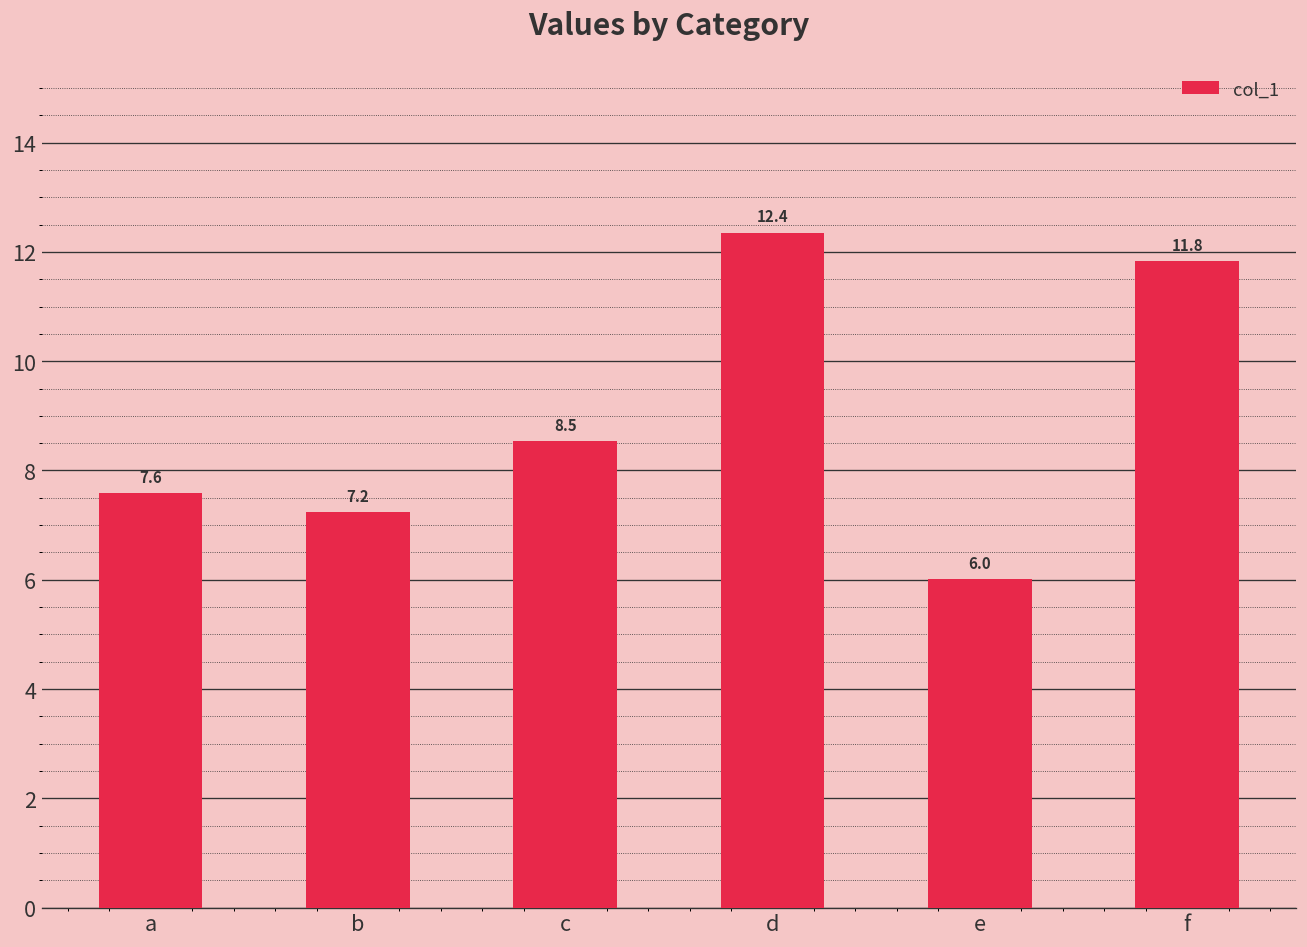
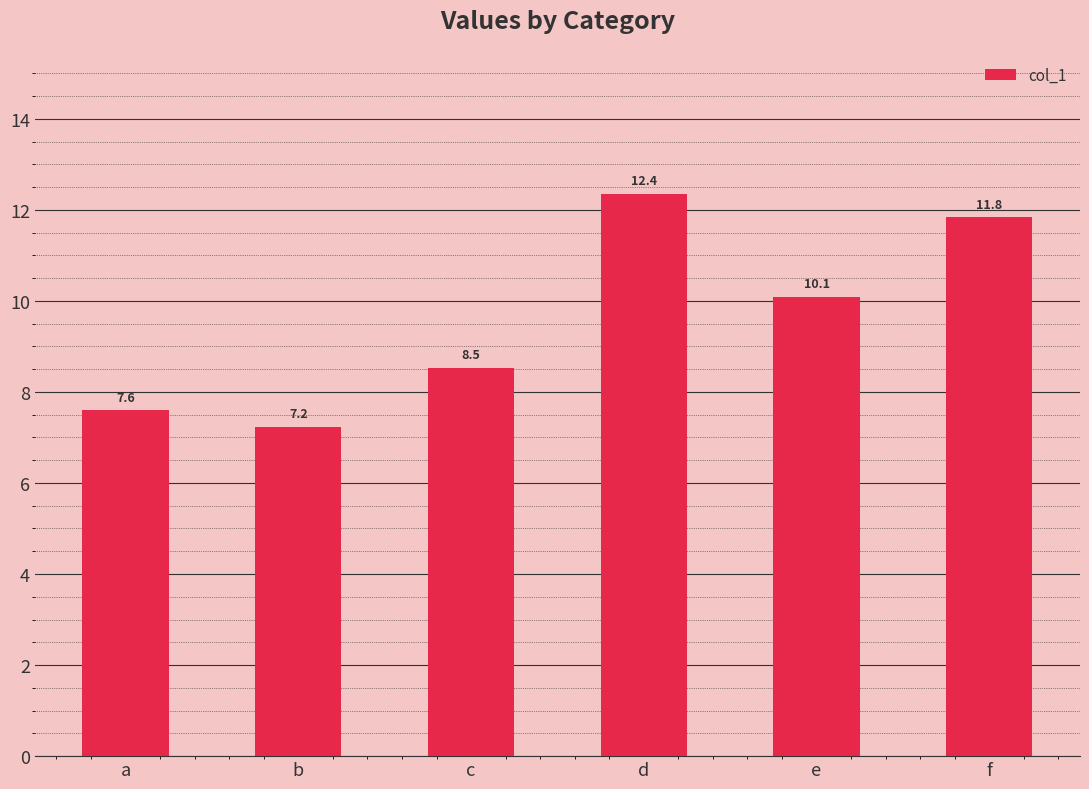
e: 6.0 -> 10.1
